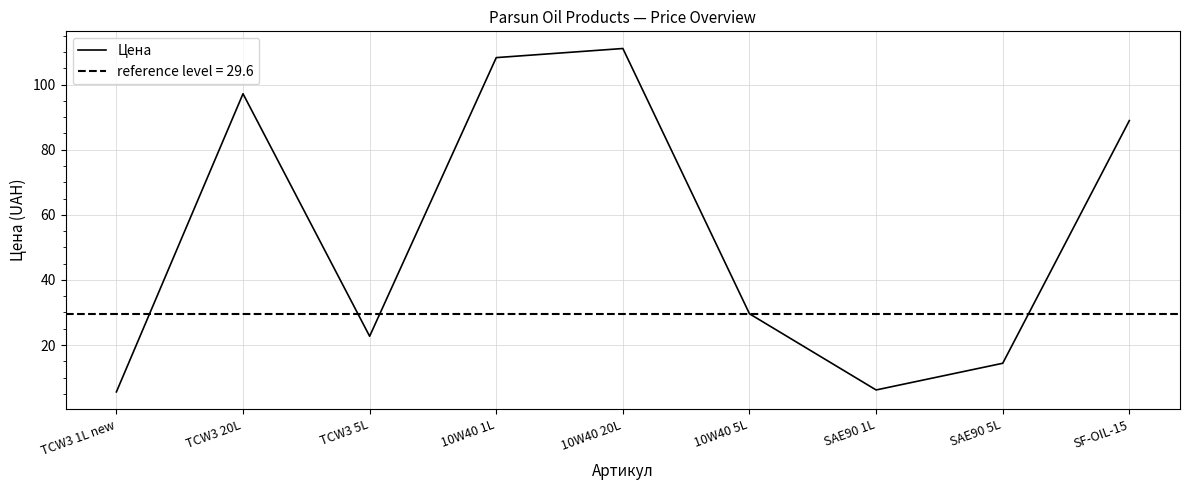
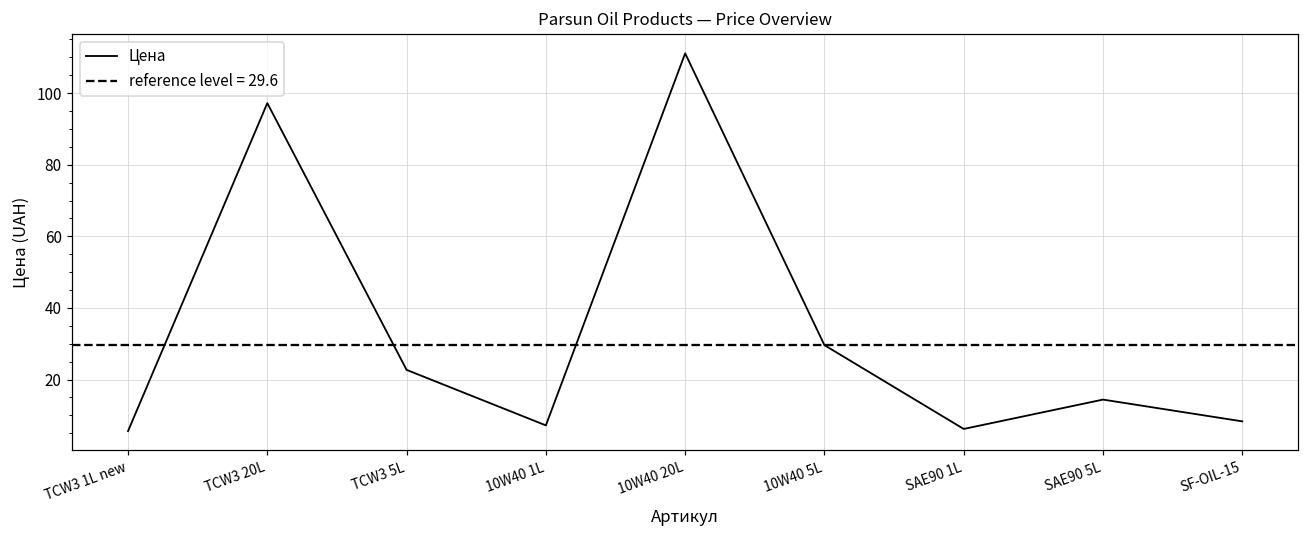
10W40 1L: 108 -> 7
SF-OIL-15: 89 -> 8
